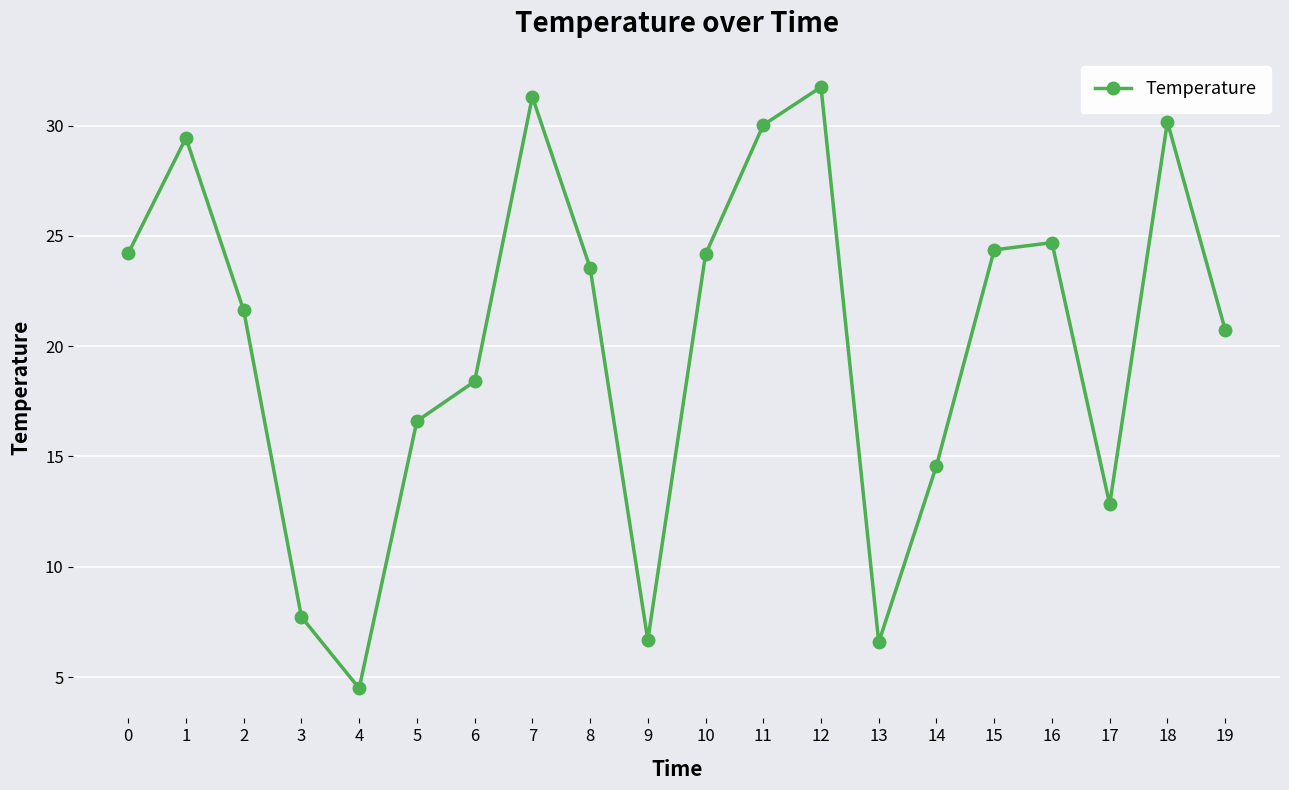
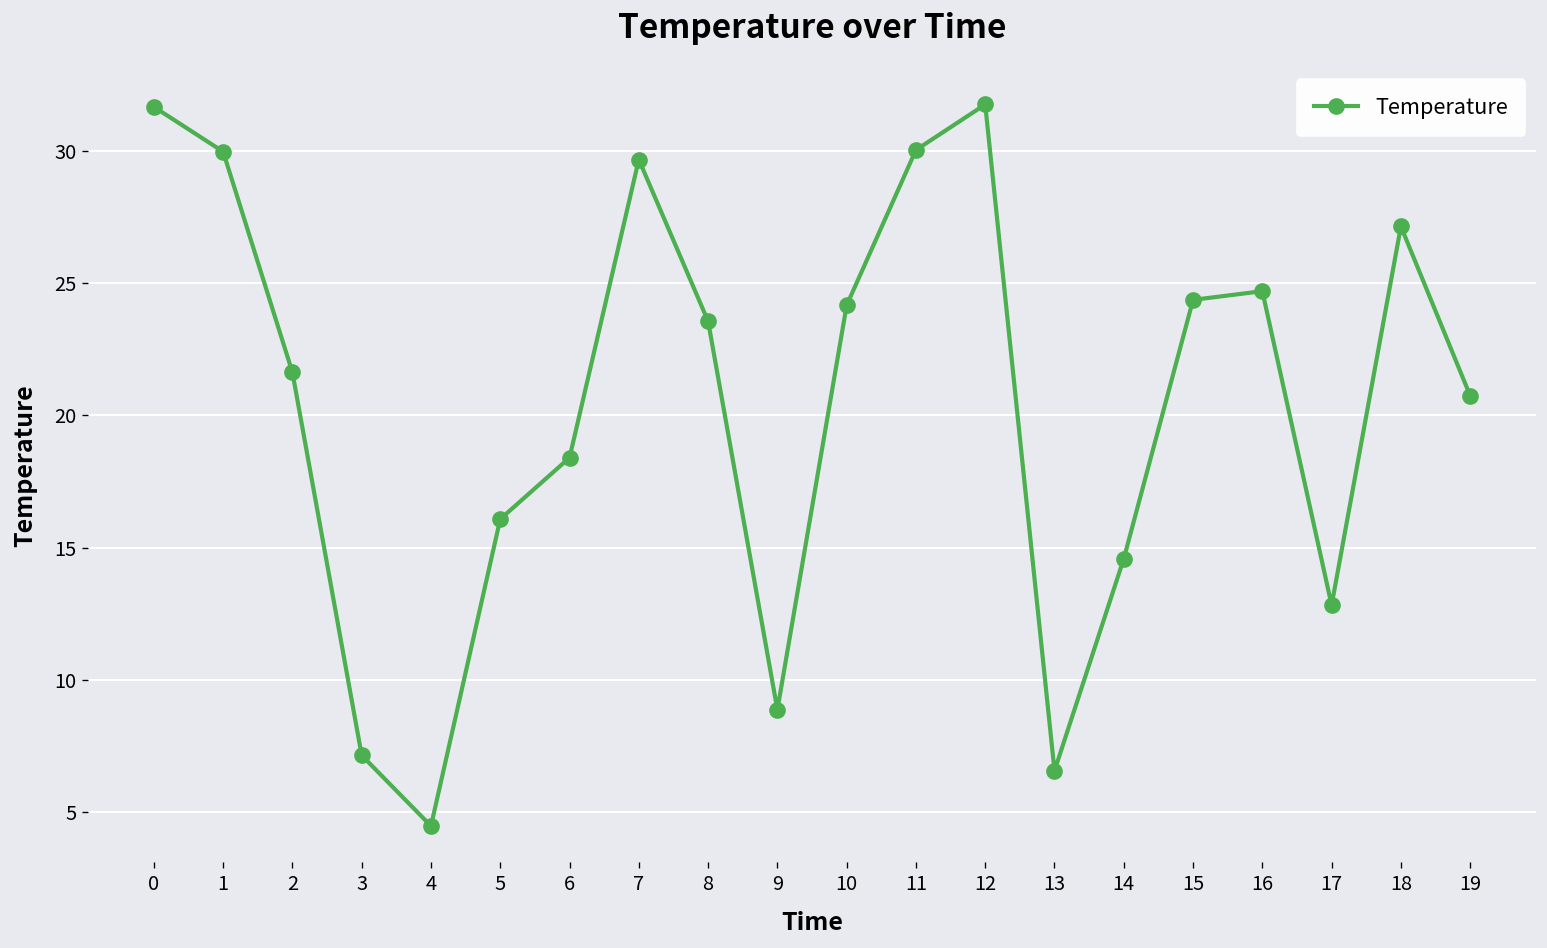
0: 24.2 -> 31.7
1: 29.4 -> 30.0
3: 7.7 -> 7.2
5: 16.6 -> 16.1
7: 31.3 -> 29.7
9: 6.7 -> 8.9
18: 30.2 -> 27.1
